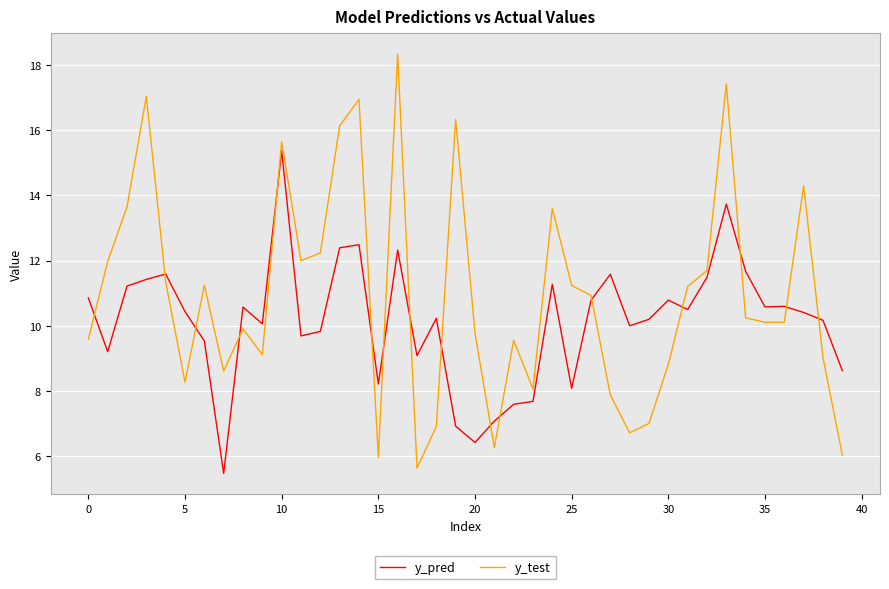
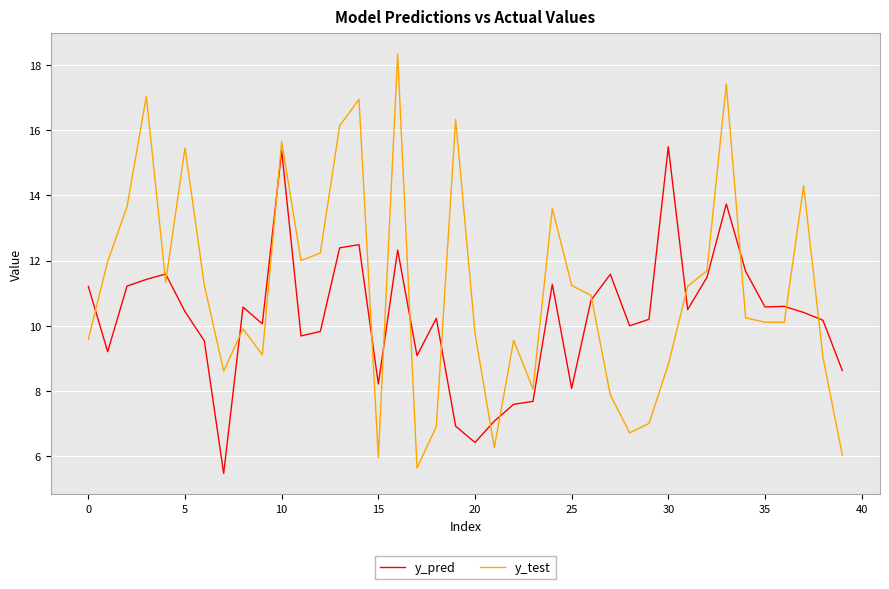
y_pred, 0: 10.9 -> 11.2
y_test, 5: 8.3 -> 15.5
y_pred, 30: 10.8 -> 15.5
